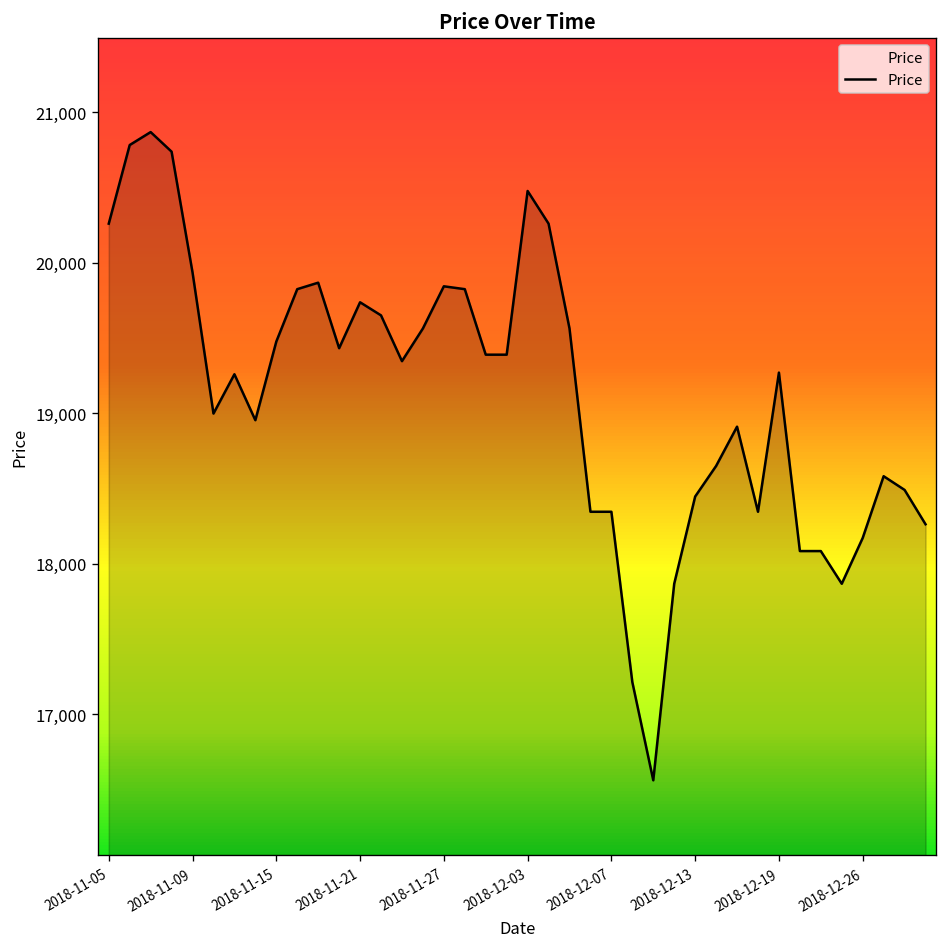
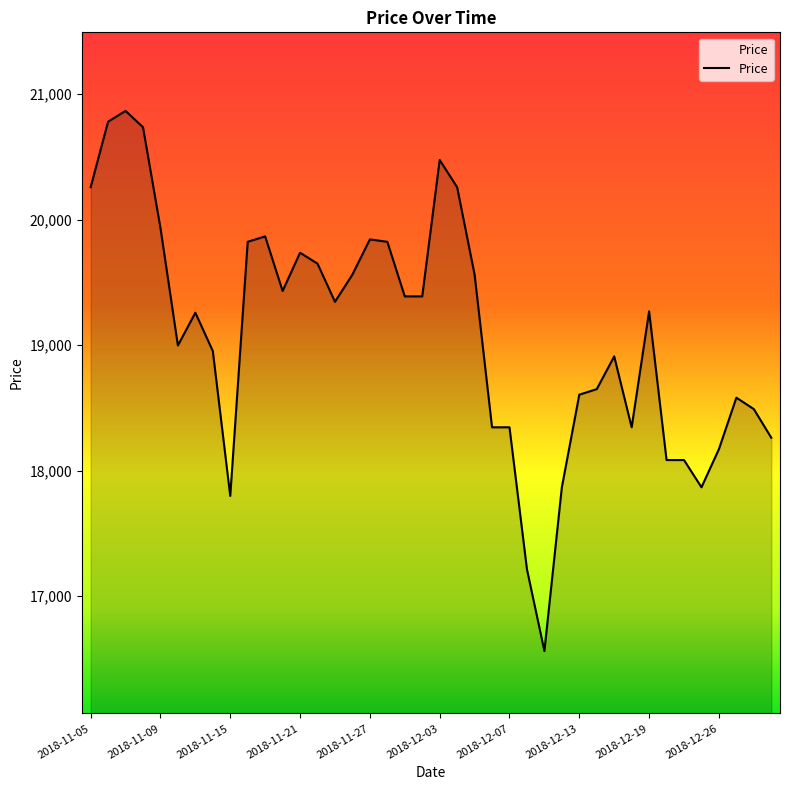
2018-11-15: 19,480 -> 17,800
2018-12-13: 18,450 -> 18,610
